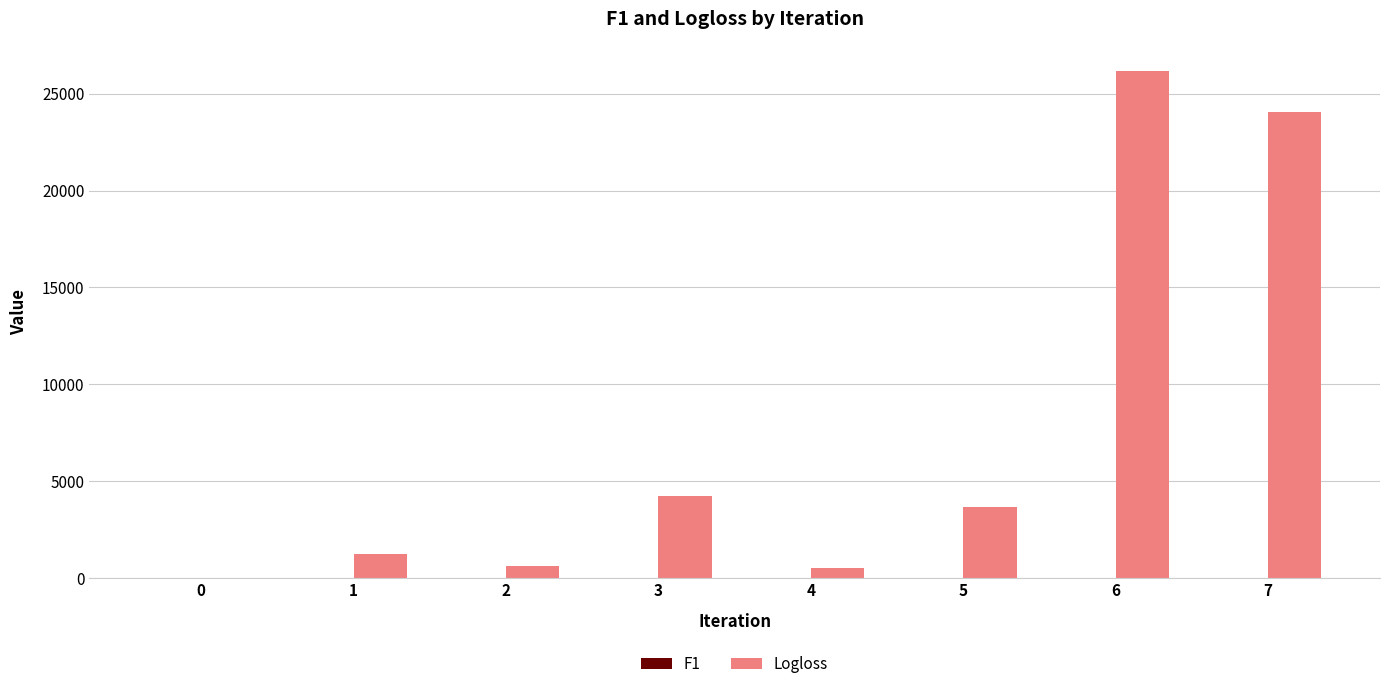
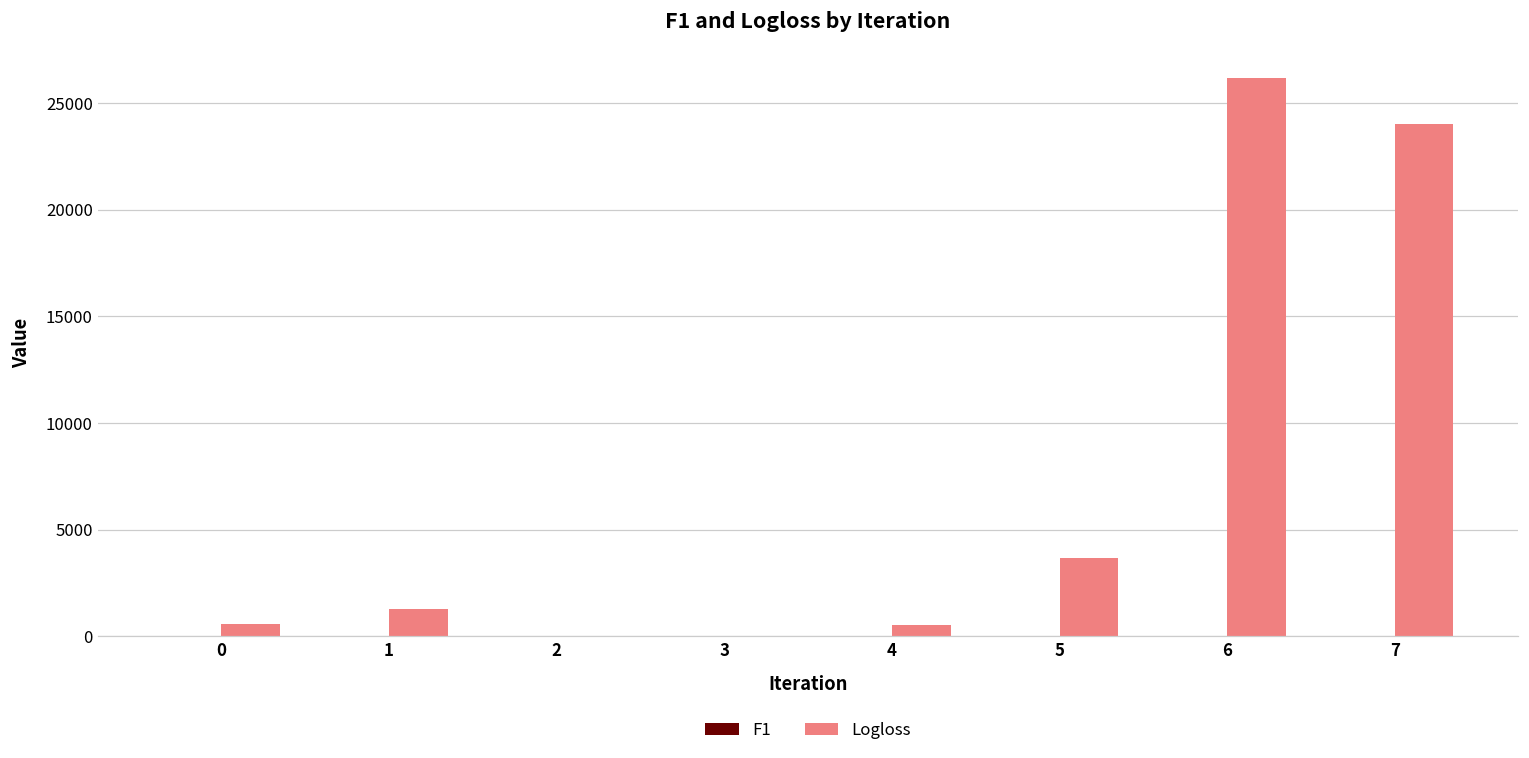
Logloss, 0: 0 -> 600
Logloss, 2: 600 -> 0
Logloss, 3: 4200 -> 0
